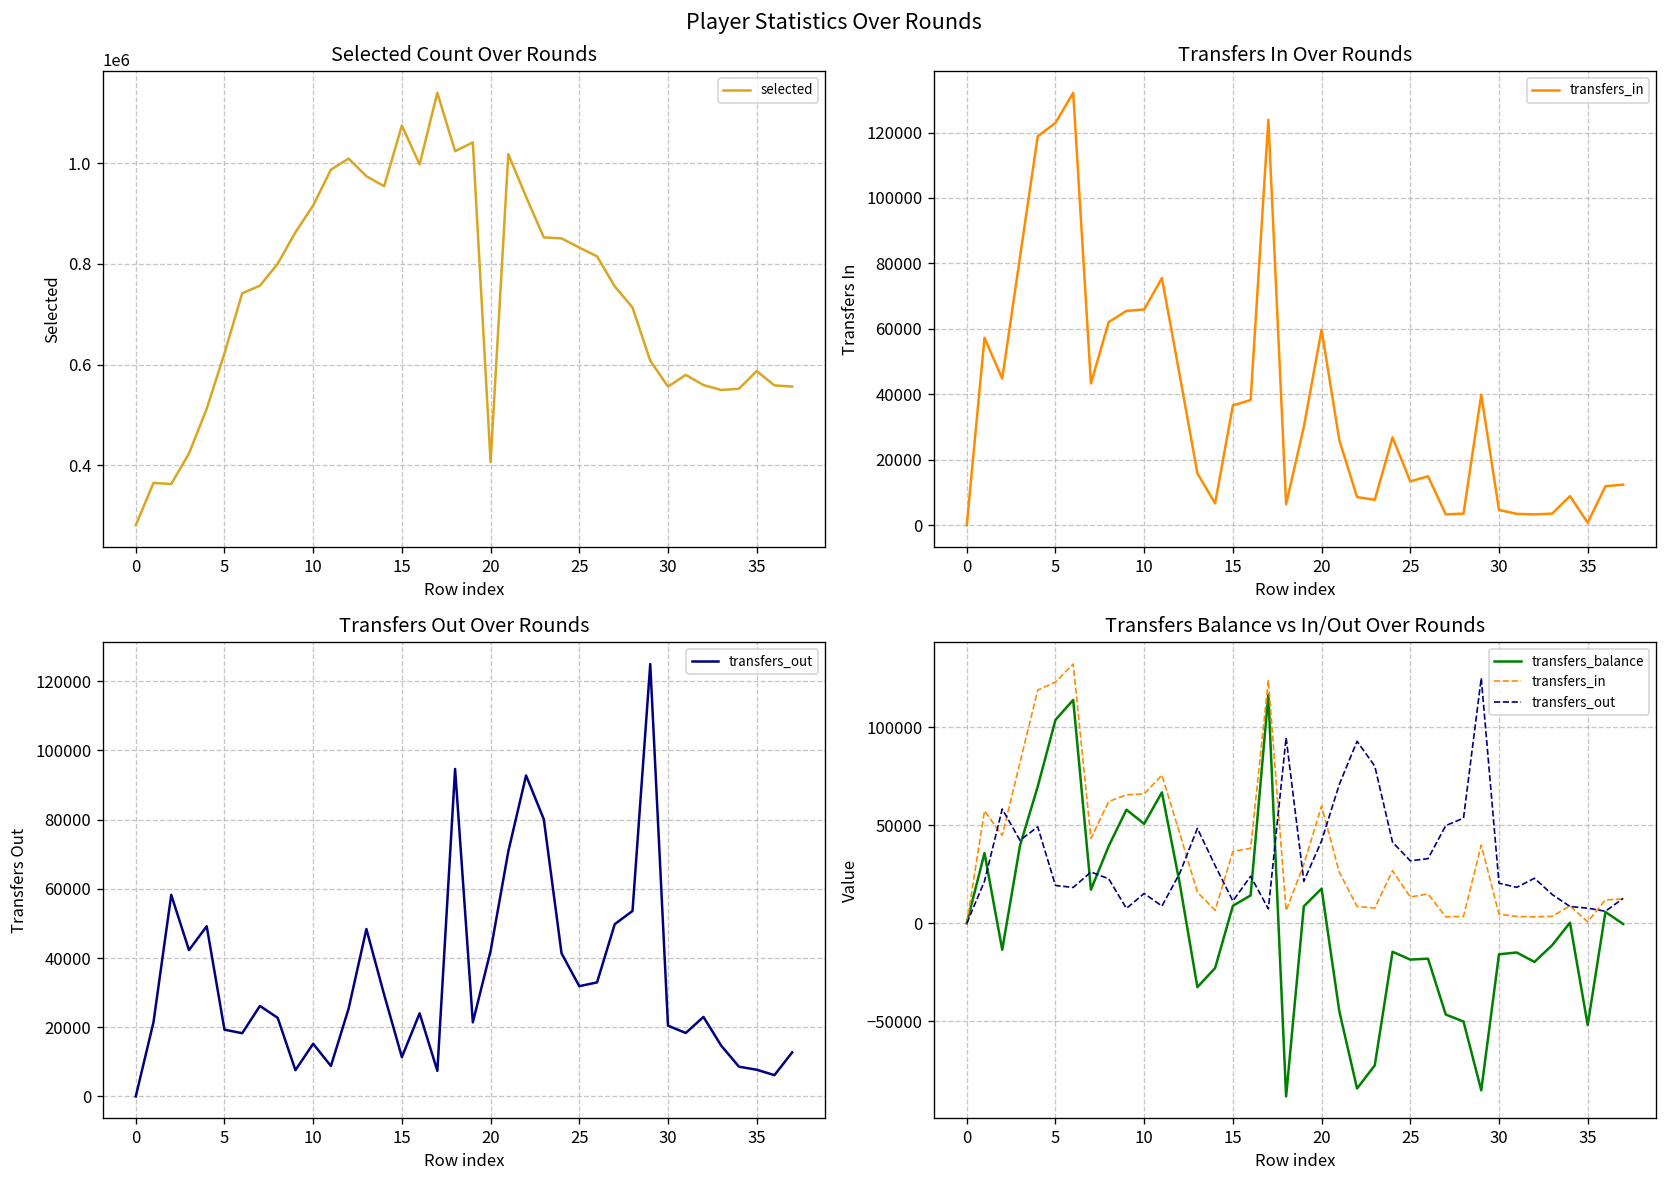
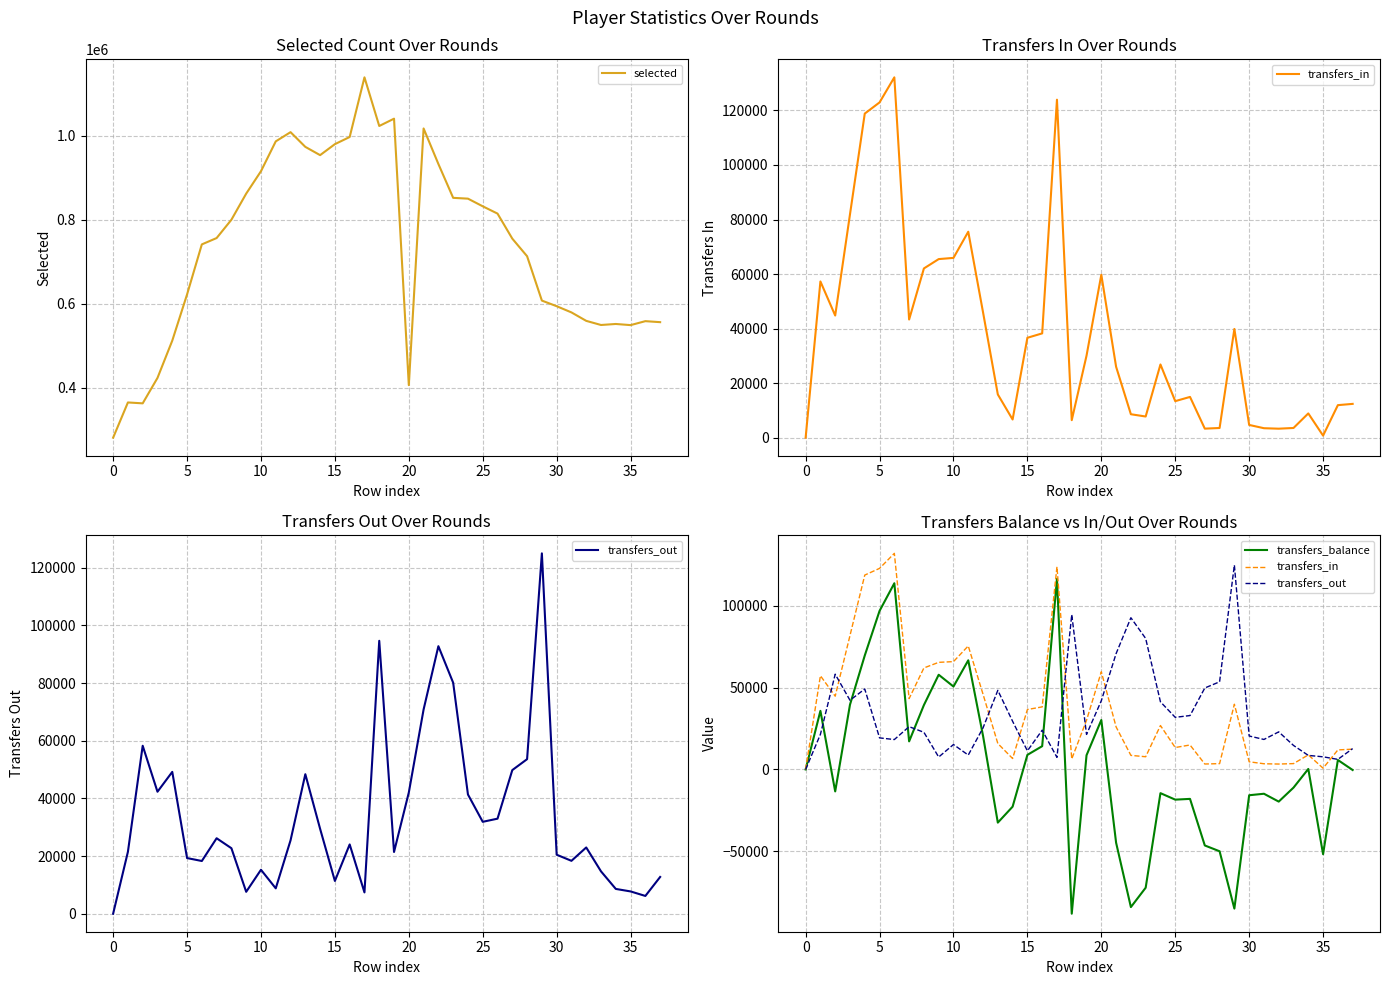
Selected Count Over Rounds, 15: 1070000 -> 980000
Selected Count Over Rounds, 30: 560000 -> 590000
Selected Count Over Rounds, 35: 590000 -> 550000
Transfers Balance vs In/Out Over Rounds, transfers_balance, 5: 104000 -> 97000
Transfers Balance vs In/Out Over Rounds, transfers_balance, 20: 18000 -> 30000
